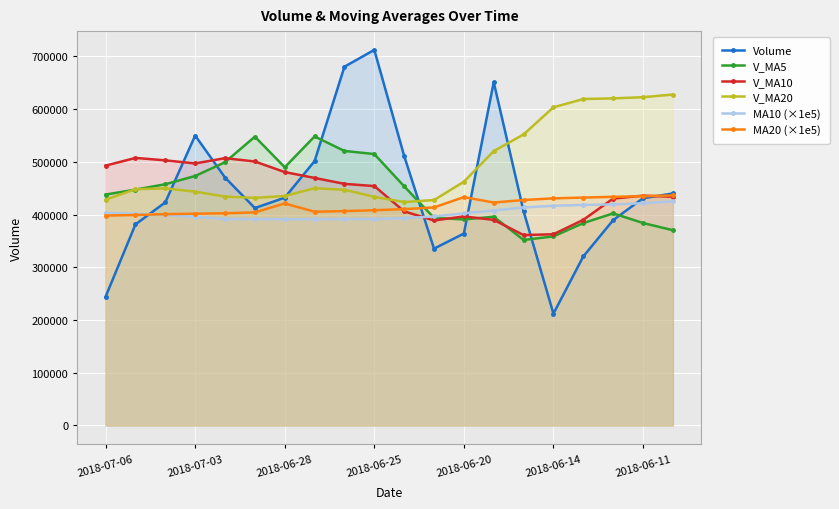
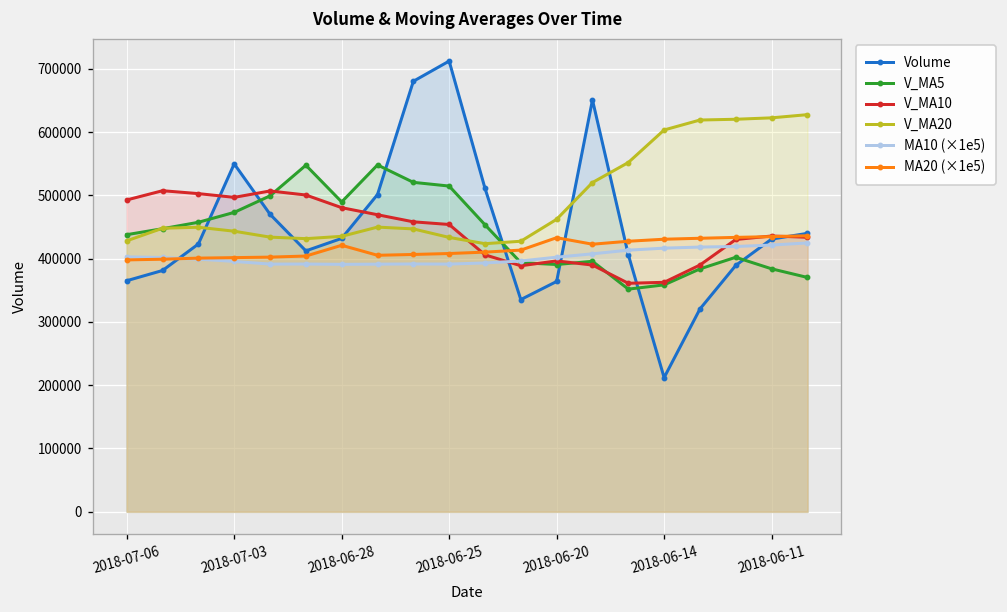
Volume, 2018-07-06: 240000 -> 370000
